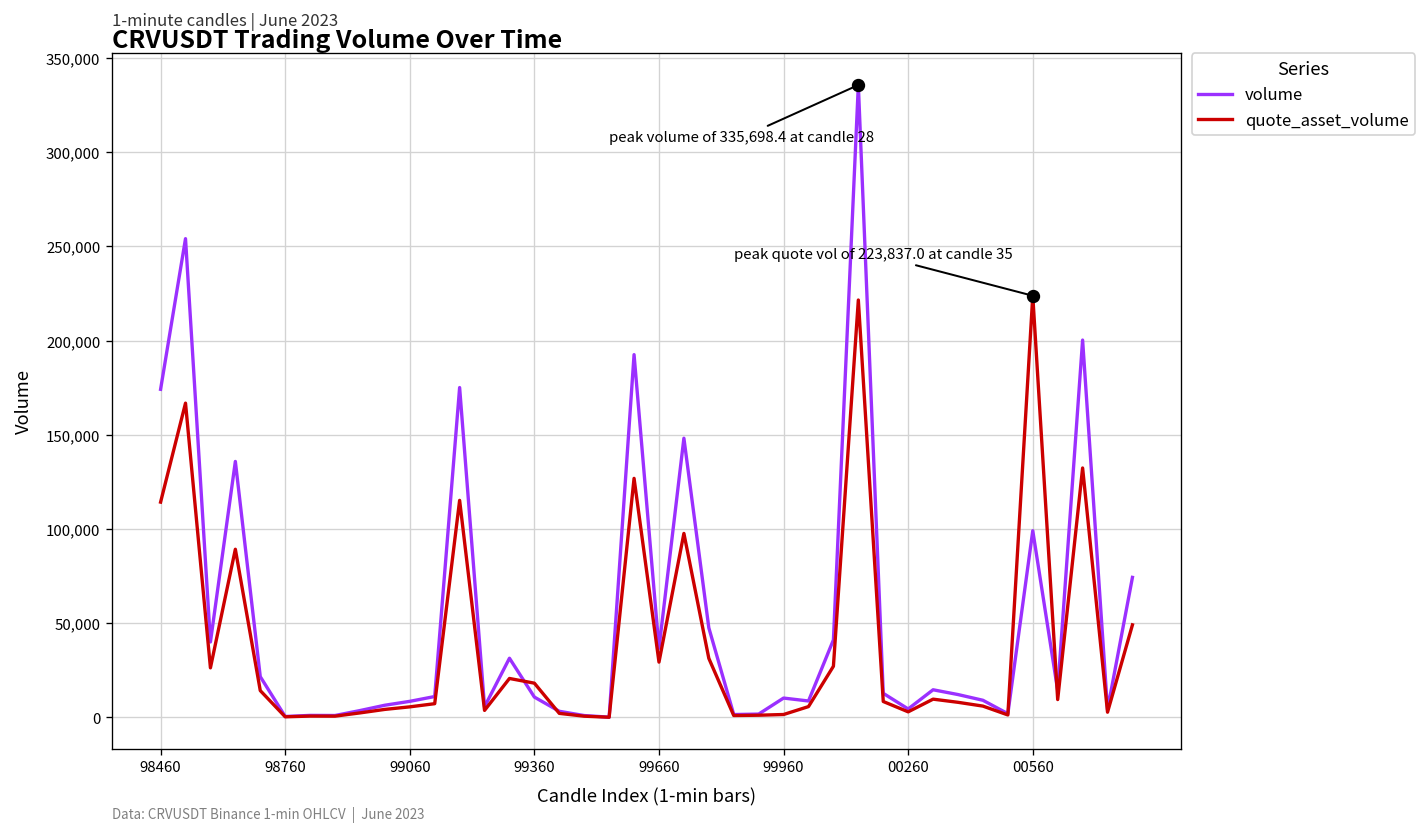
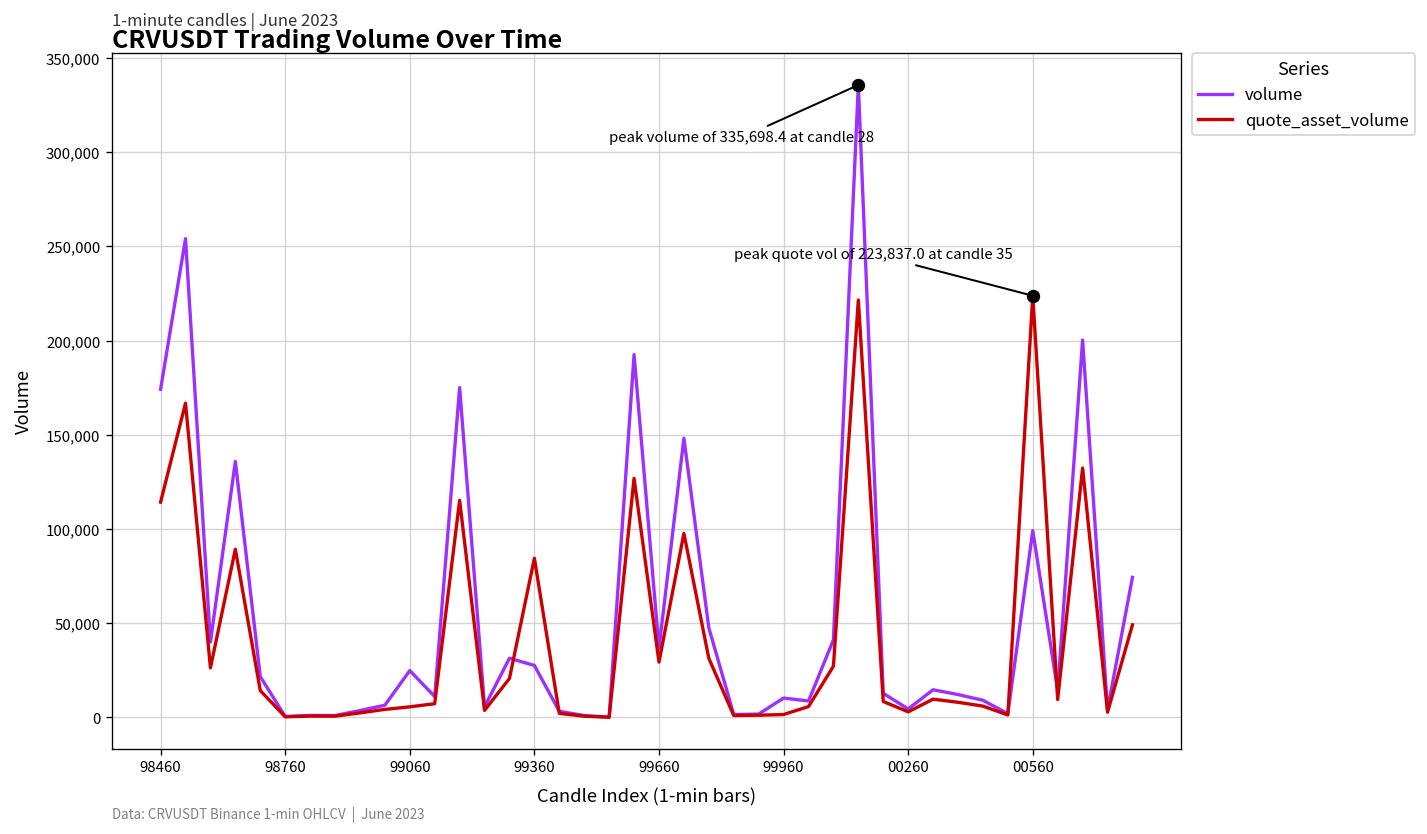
volume, 99060: 9,000 -> 25,000
volume, 99360: 11,000 -> 28,000
quote_asset_volume, 99360: 18,000 -> 84,000
